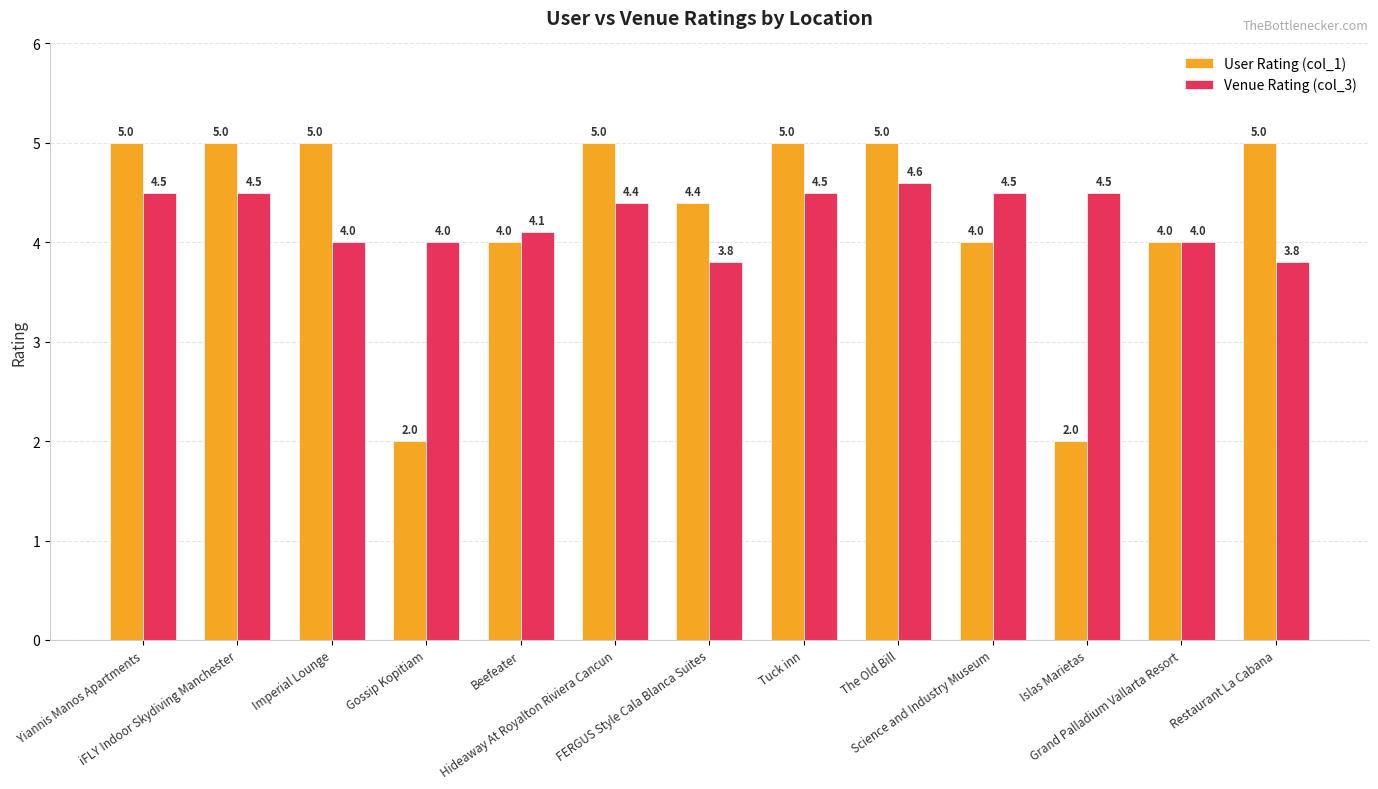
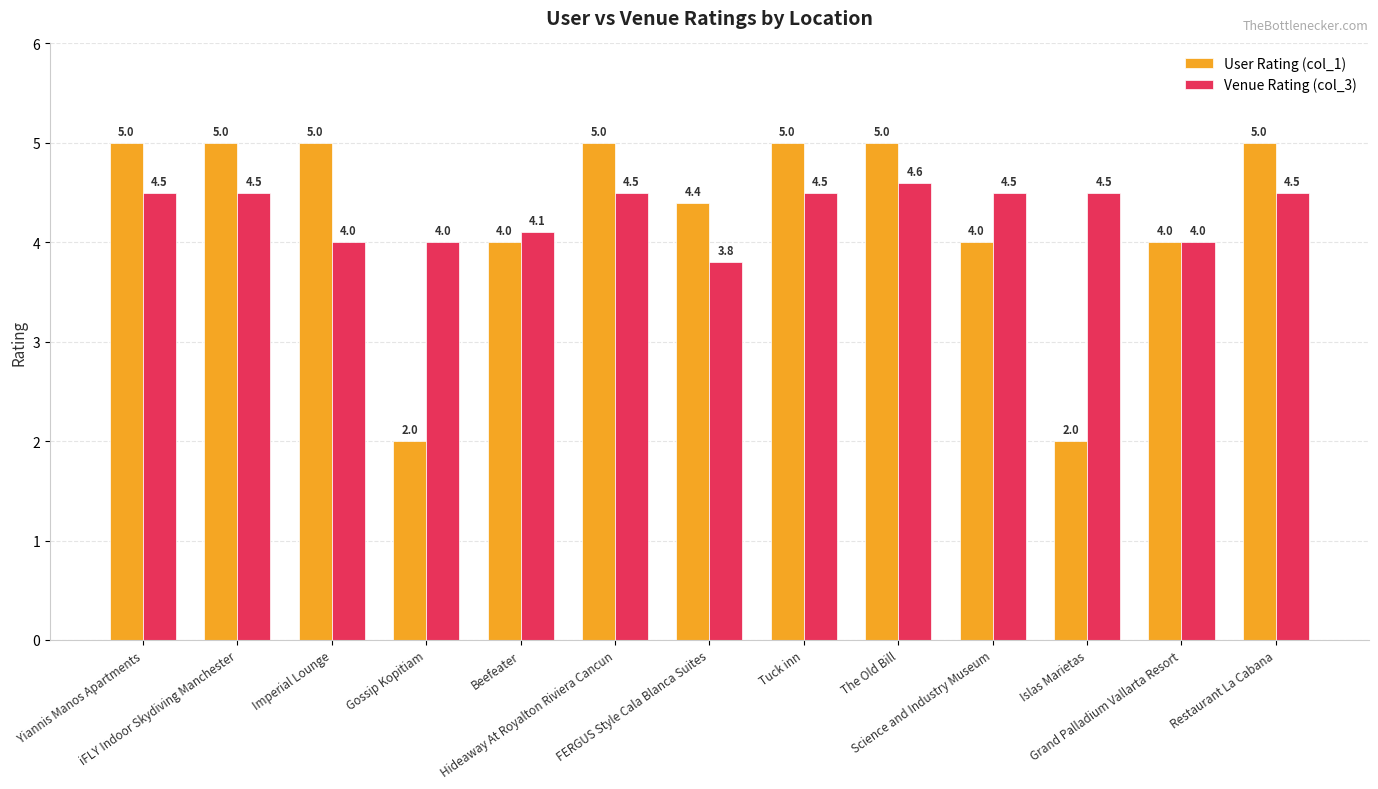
Venue Rating (col_3), Hideaway At Royalton Riviera Cancun: 4.4 -> 4.5
Venue Rating (col_3), Restaurant La Cabana: 3.8 -> 4.5
